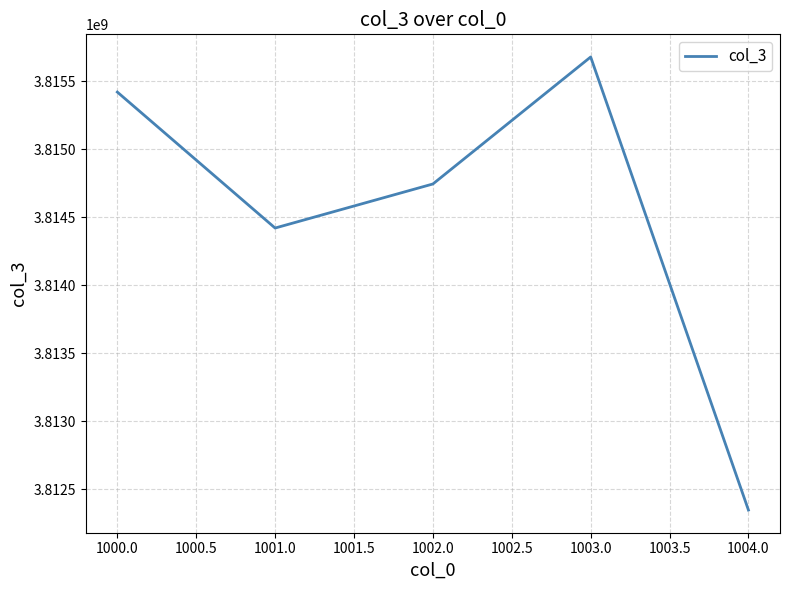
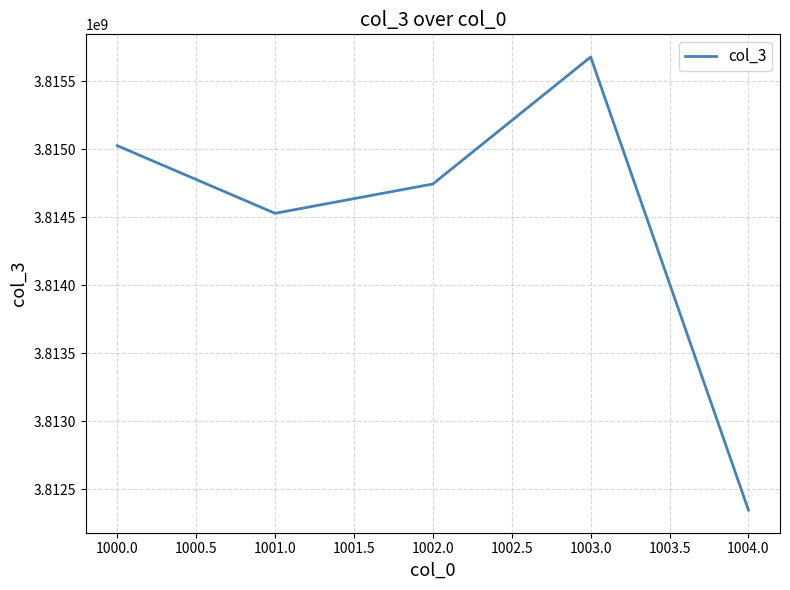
1000.0: 3815420000 -> 3815030000
1001.0: 3814420000 -> 3814530000
